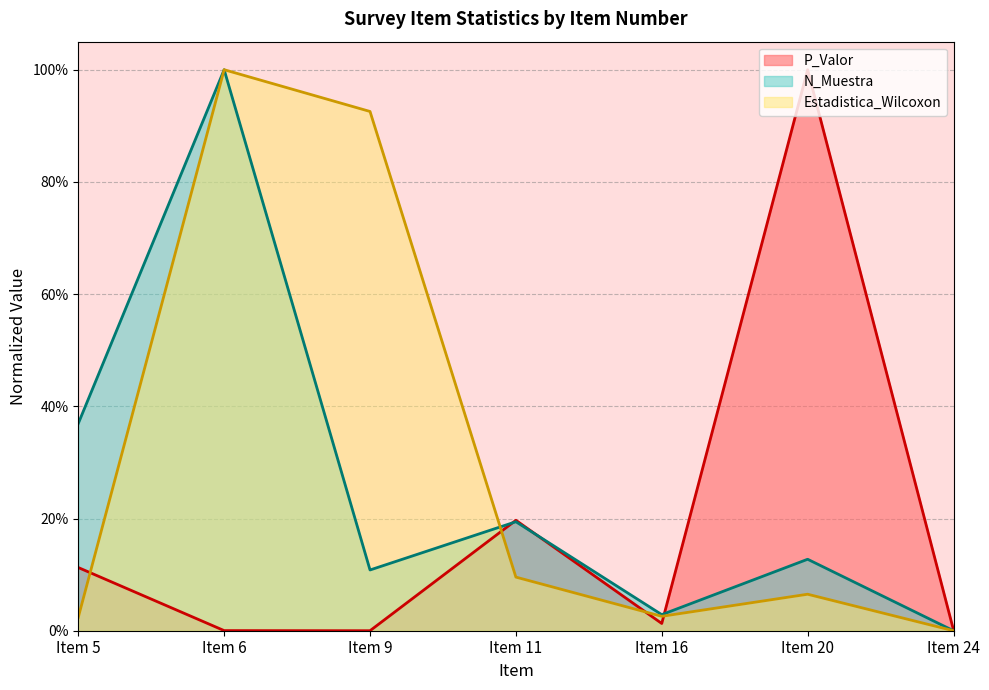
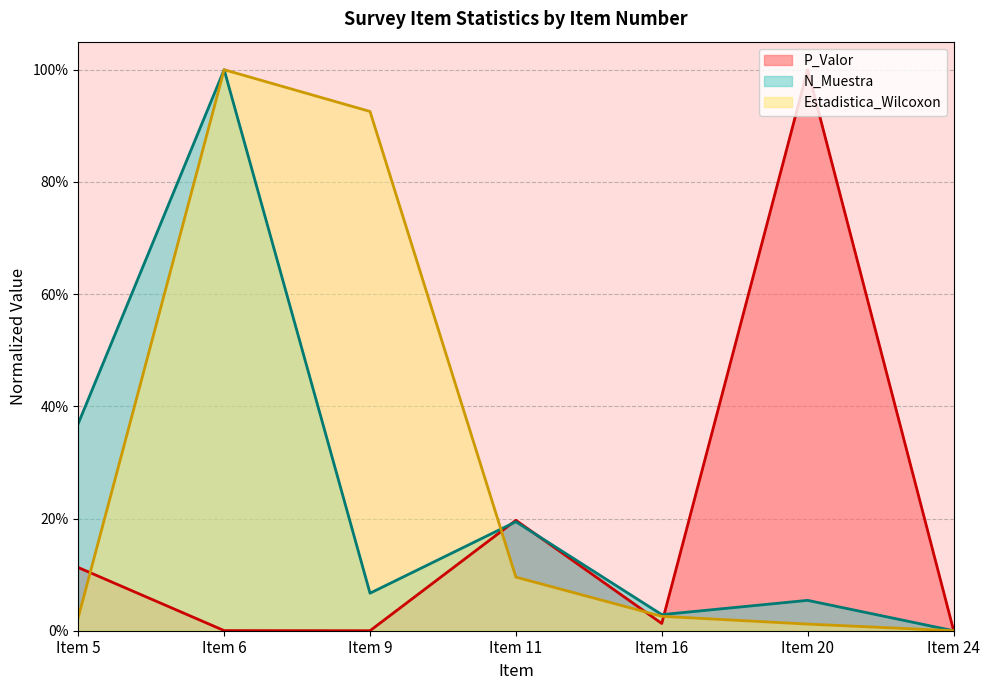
N_Muestra, Item 9: 11% -> 7%
N_Muestra, Item 20: 13% -> 5%
Estadistica_Wilcoxon, Item 20: 7% -> 1%
